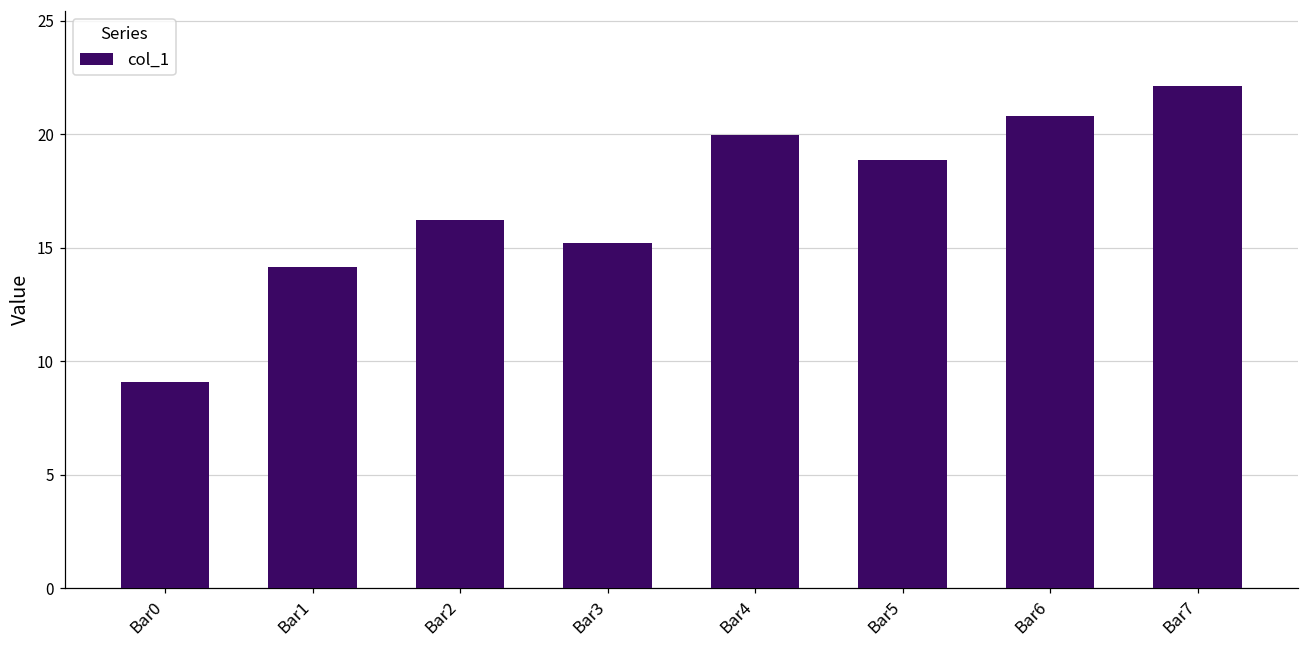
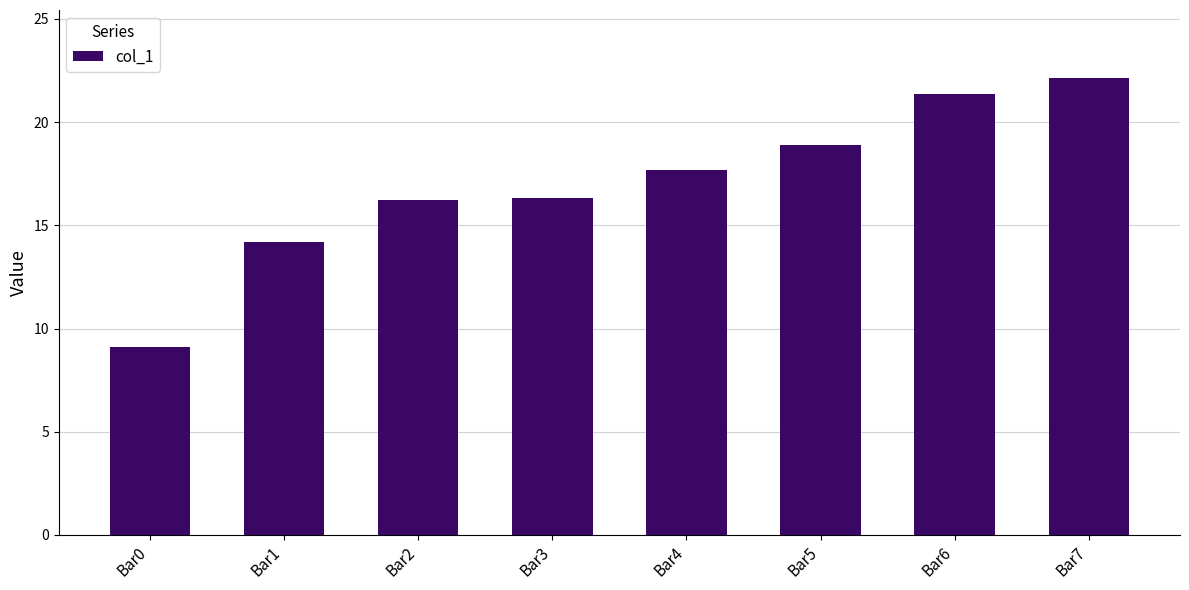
Bar3: 15.2 -> 16.3
Bar4: 20.0 -> 17.7
Bar6: 20.8 -> 21.4
